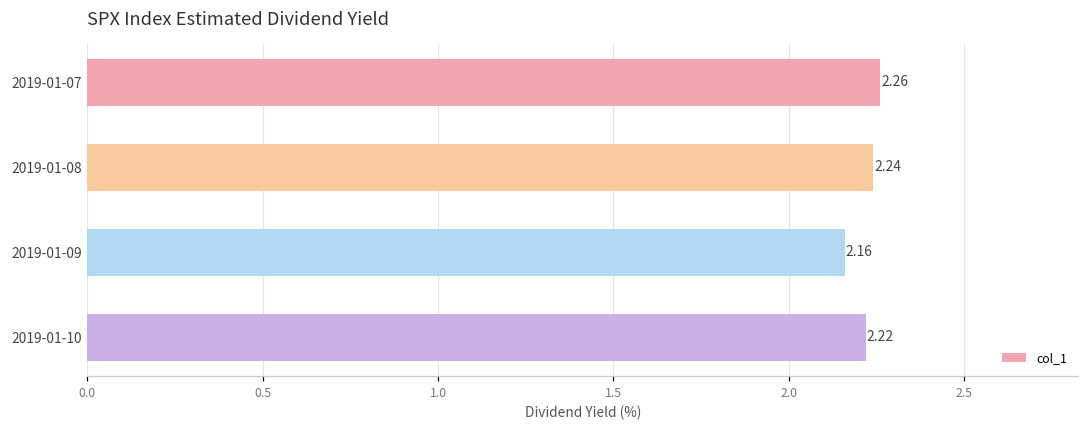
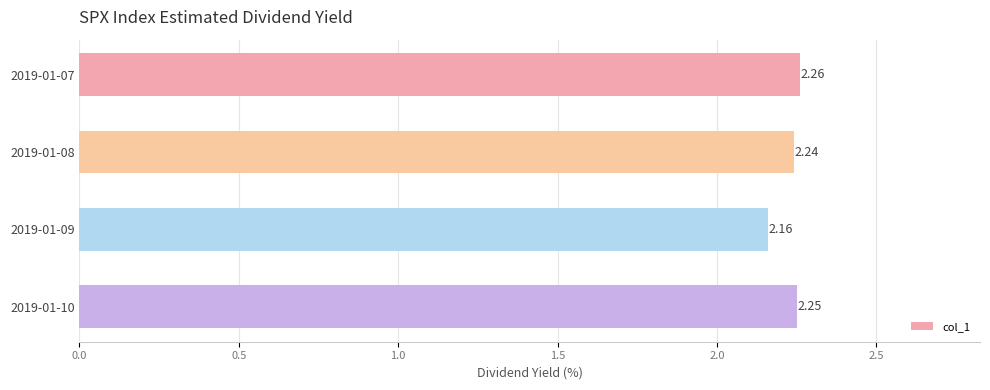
2019-01-10: 2.22 -> 2.25
